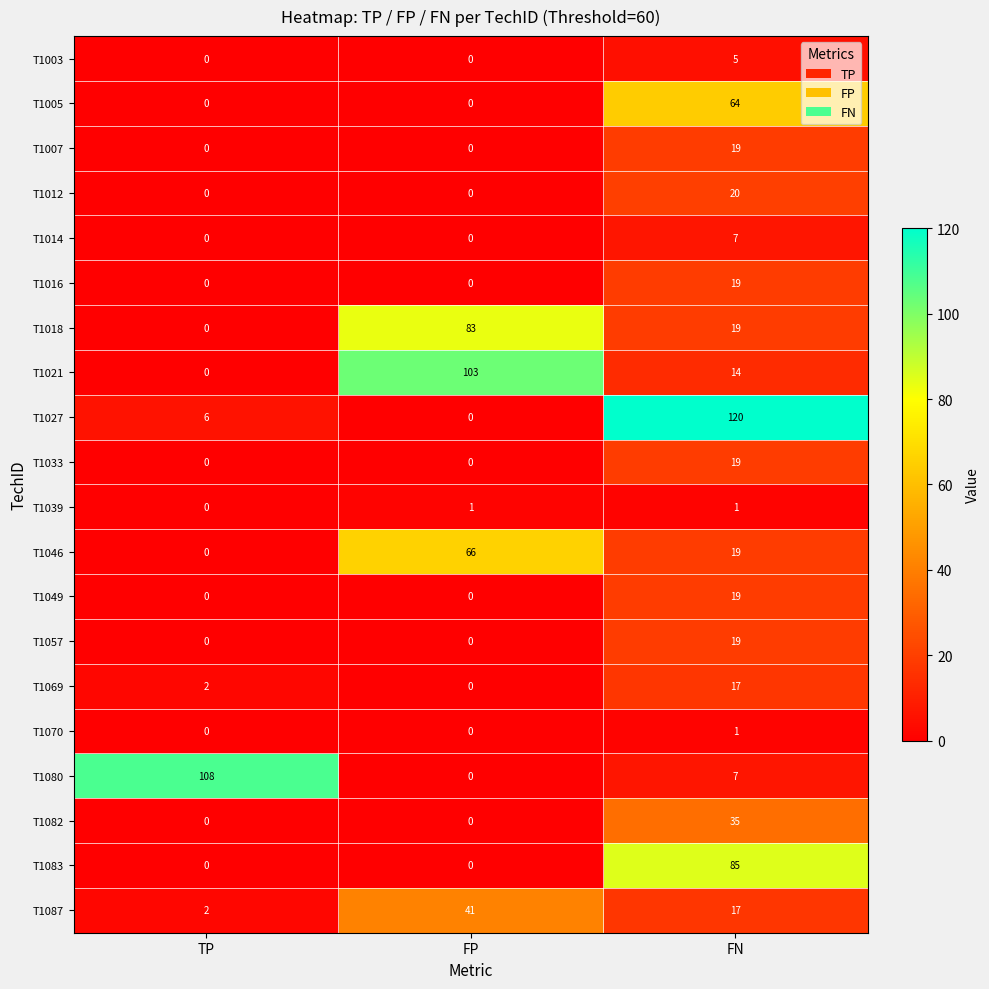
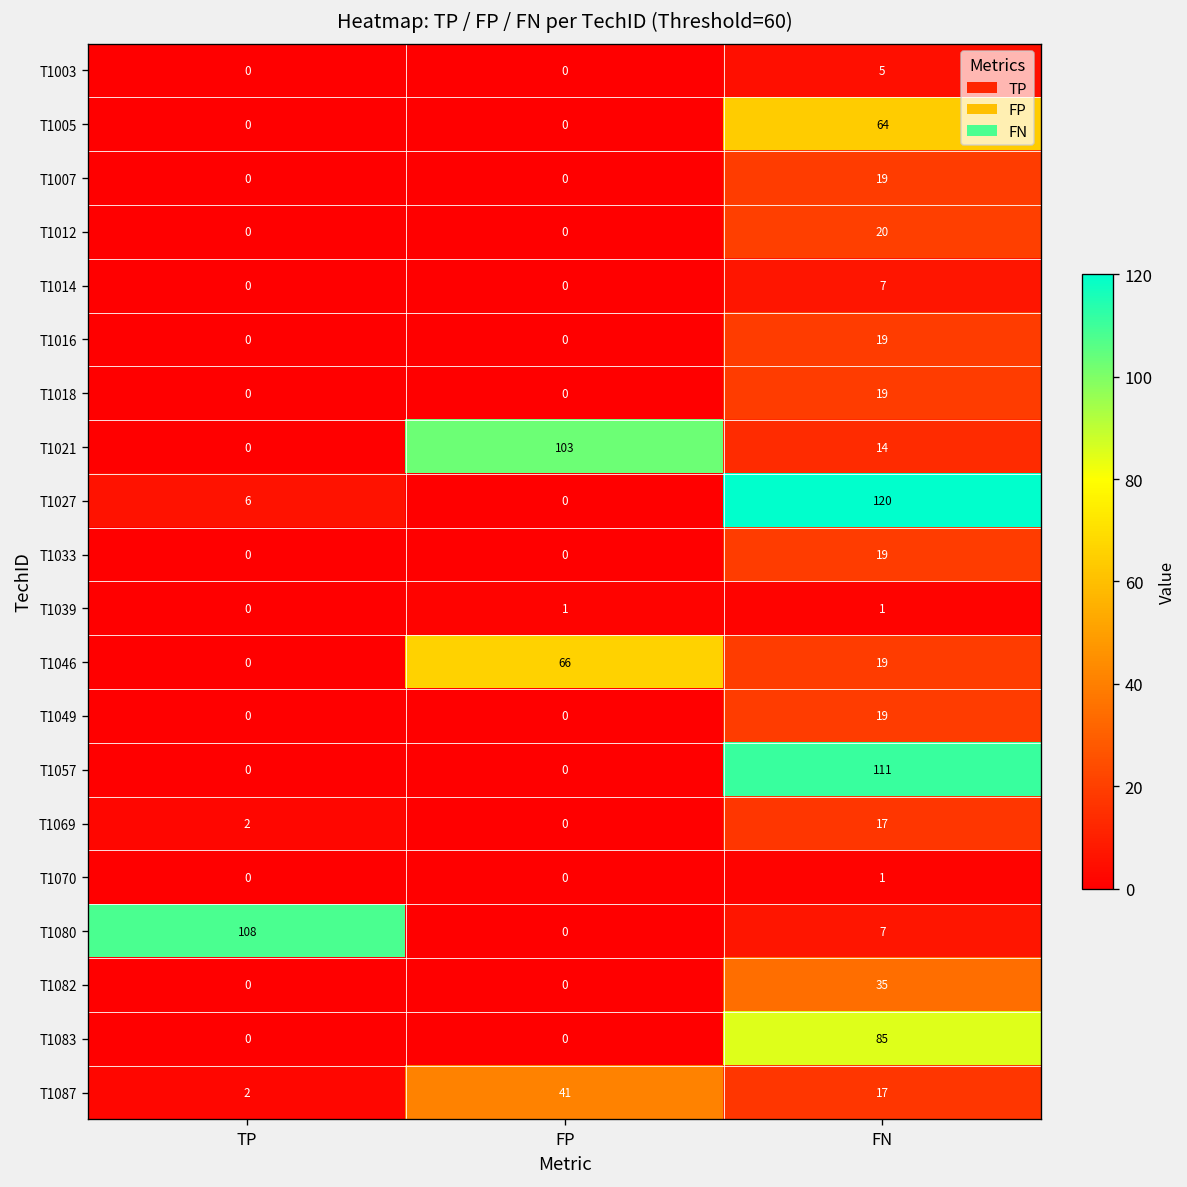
T1018, FP: 83 -> 0
T1057, FN: 19 -> 111
